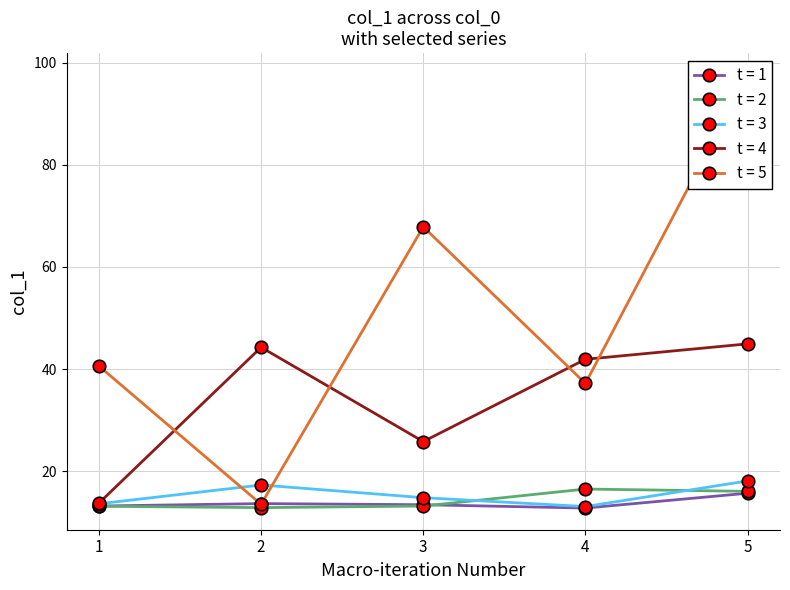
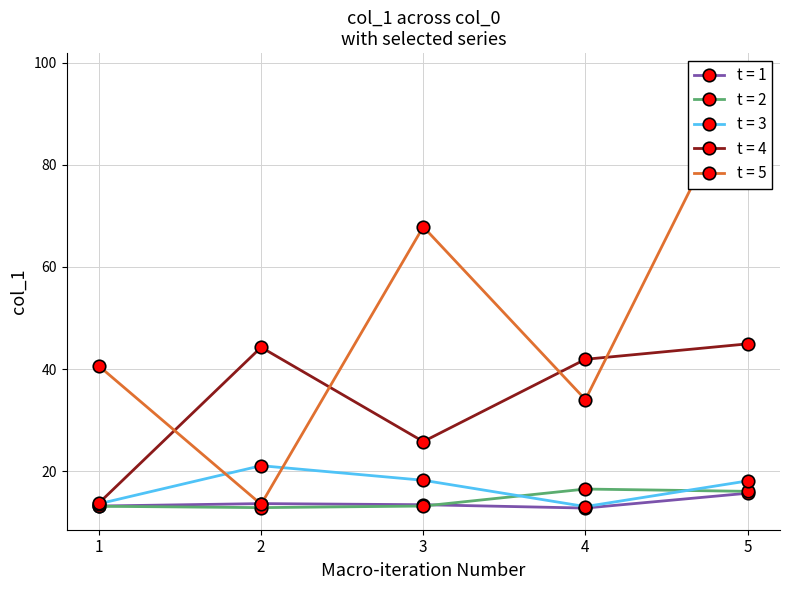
t = 3, 2: 17 -> 21
t = 3, 3: 15 -> 18
t = 5, 4: 37 -> 34
